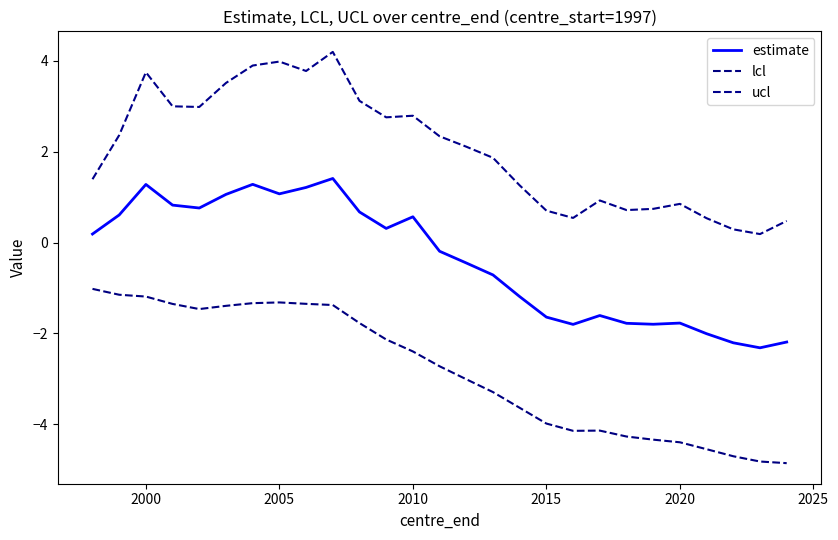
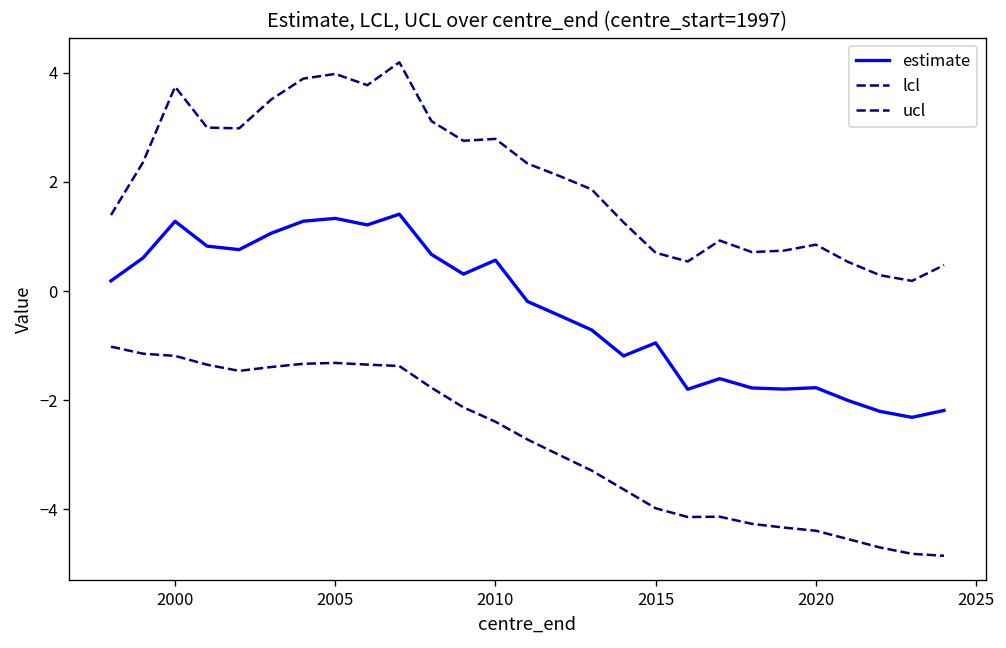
estimate, 2005: 1.1 -> 1.3
estimate, 2015: -1.6 -> -1.0
